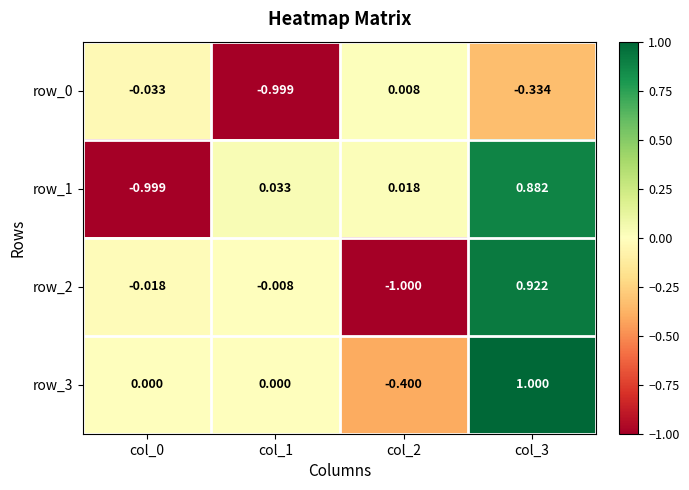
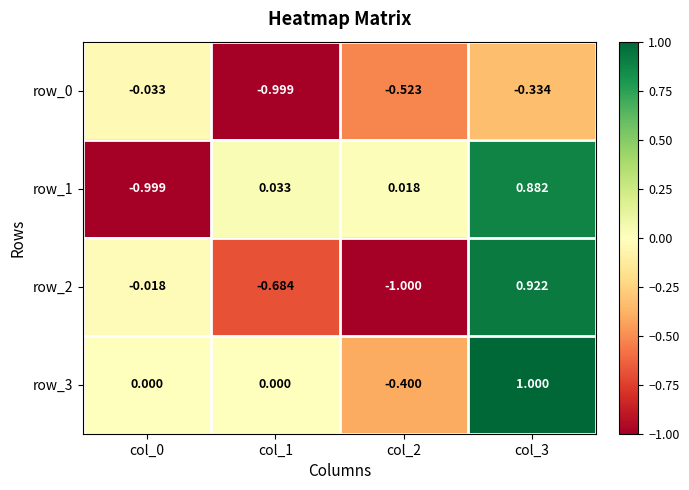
row_0, col_2: 0.008 -> -0.523
row_2, col_1: -0.008 -> -0.684
